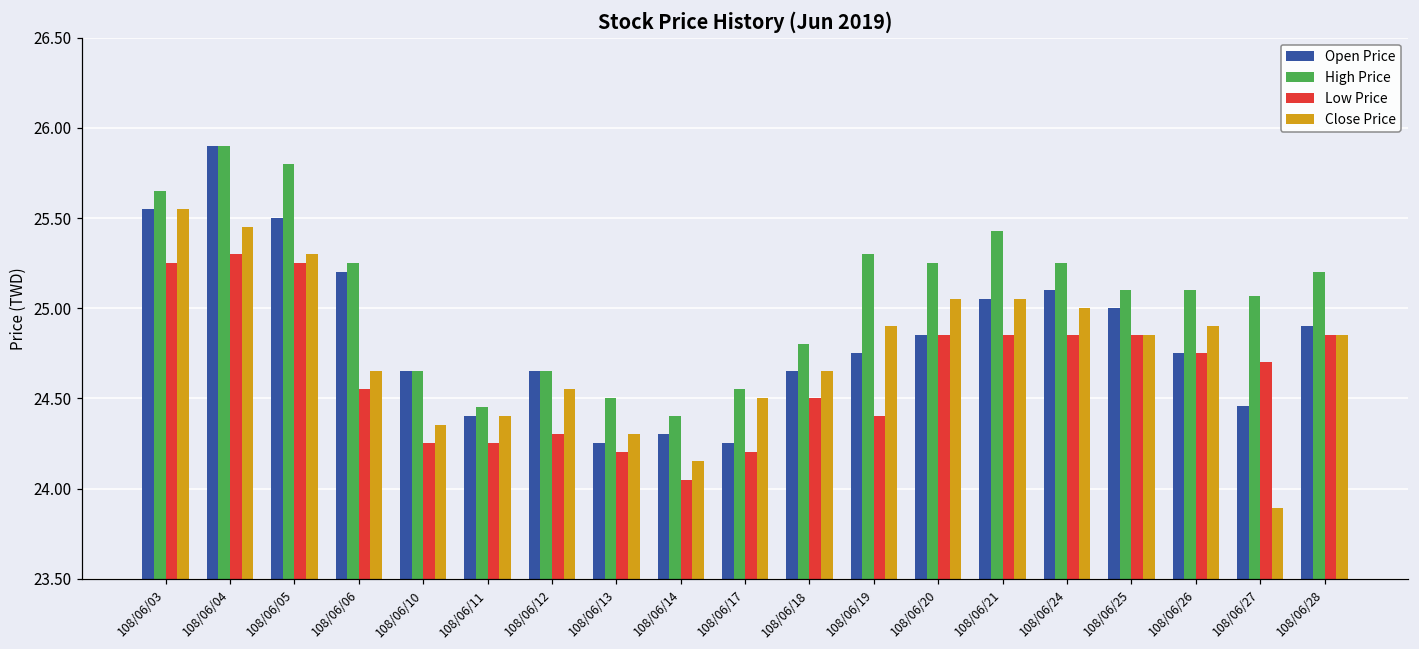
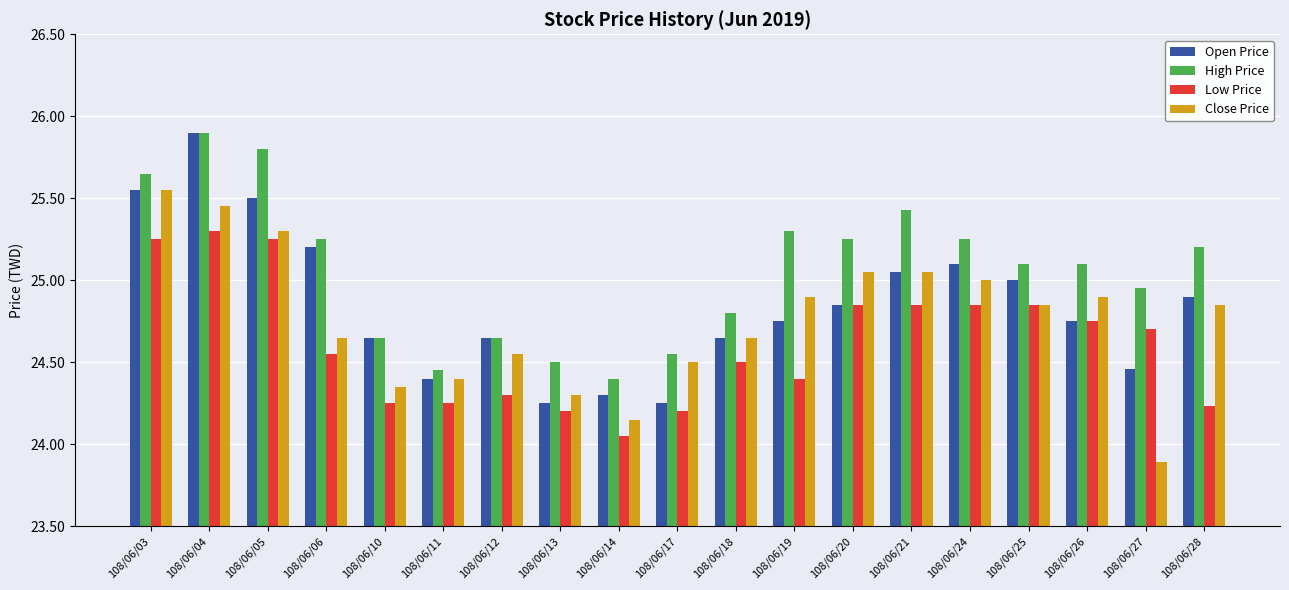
High Price, 108/06/27: 25.07 -> 24.95
Low Price, 108/06/28: 24.85 -> 24.23
